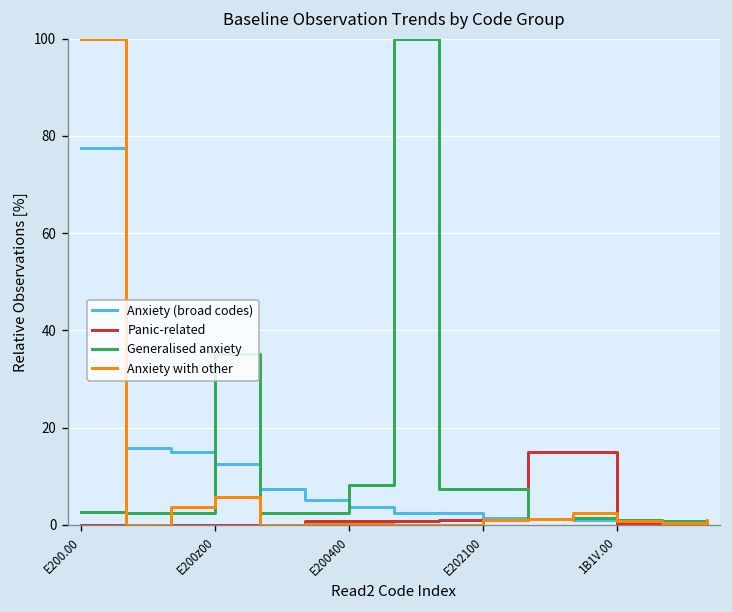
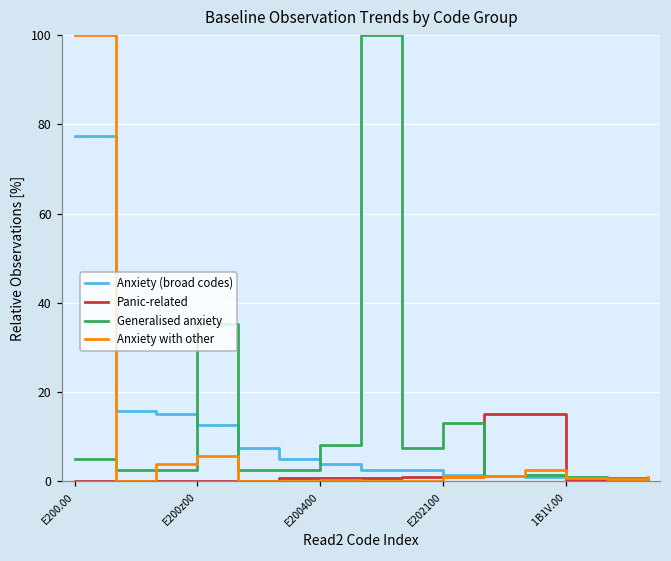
Generalised anxiety, E200.00: 3 -> 5
Generalised anxiety, E202100: 7 -> 13
